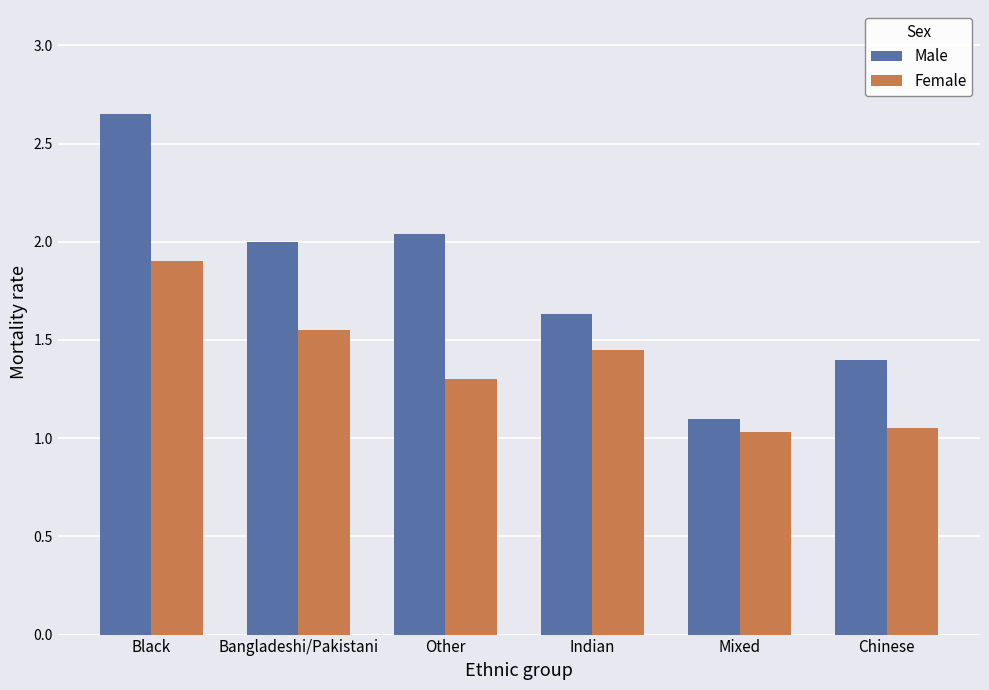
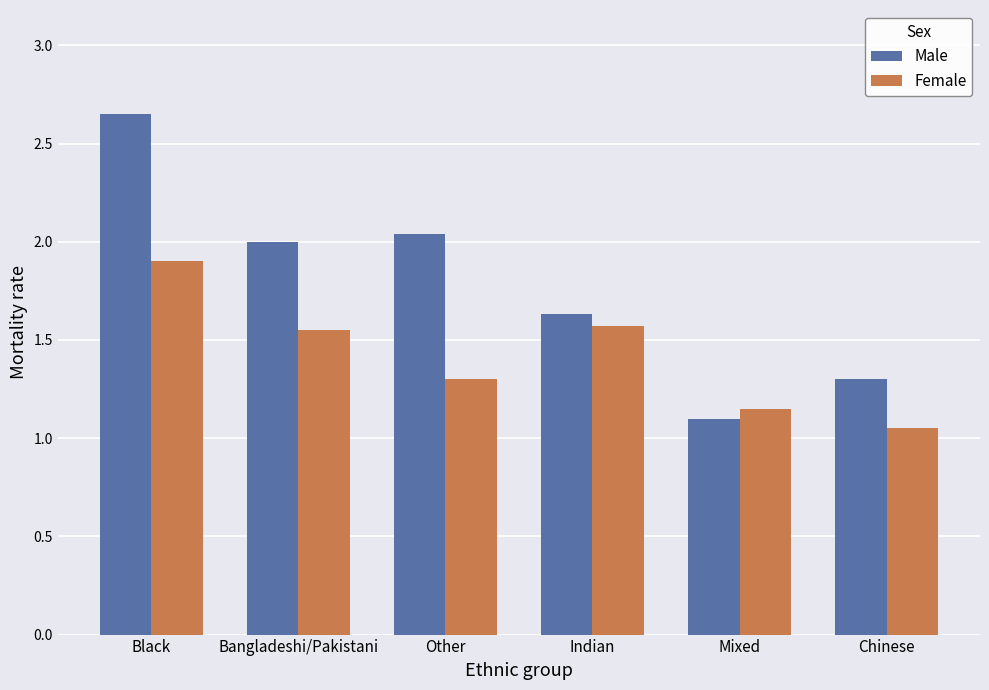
Female, Indian: 1.45 -> 1.57
Female, Mixed: 1.03 -> 1.15
Male, Chinese: 1.4 -> 1.3
